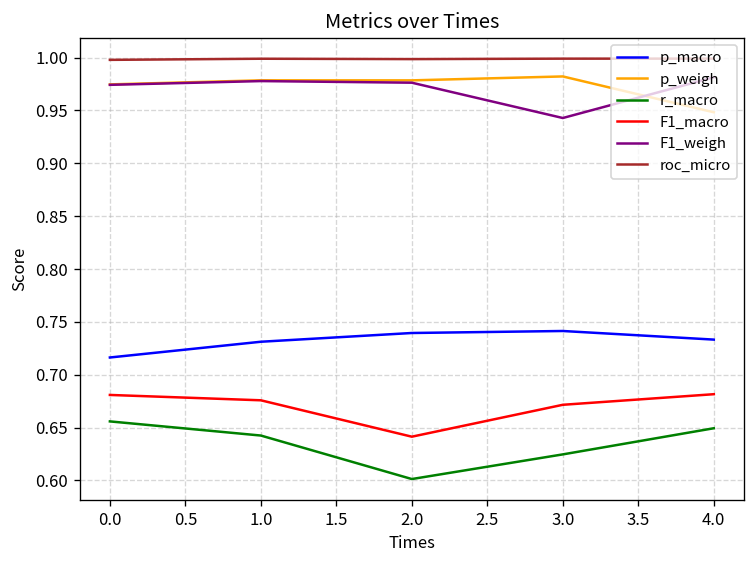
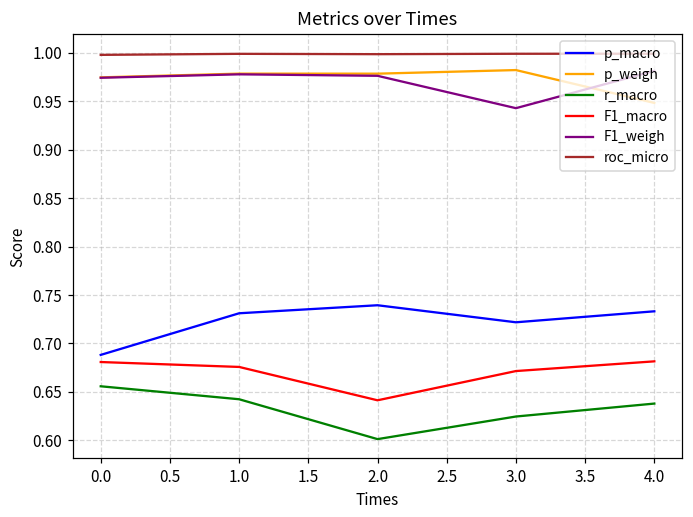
p_macro, 0.0: 0.72 -> 0.69
p_macro, 3.0: 0.74 -> 0.72
r_macro, 4.0: 0.65 -> 0.64
